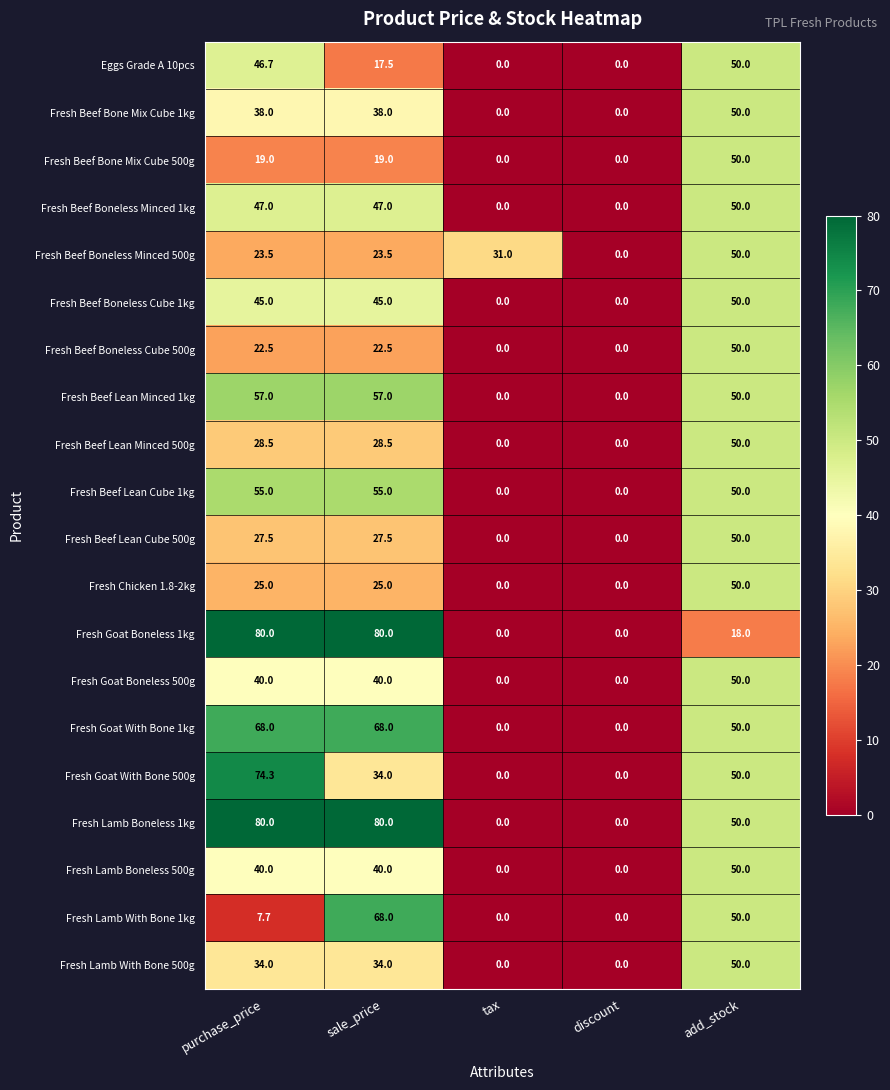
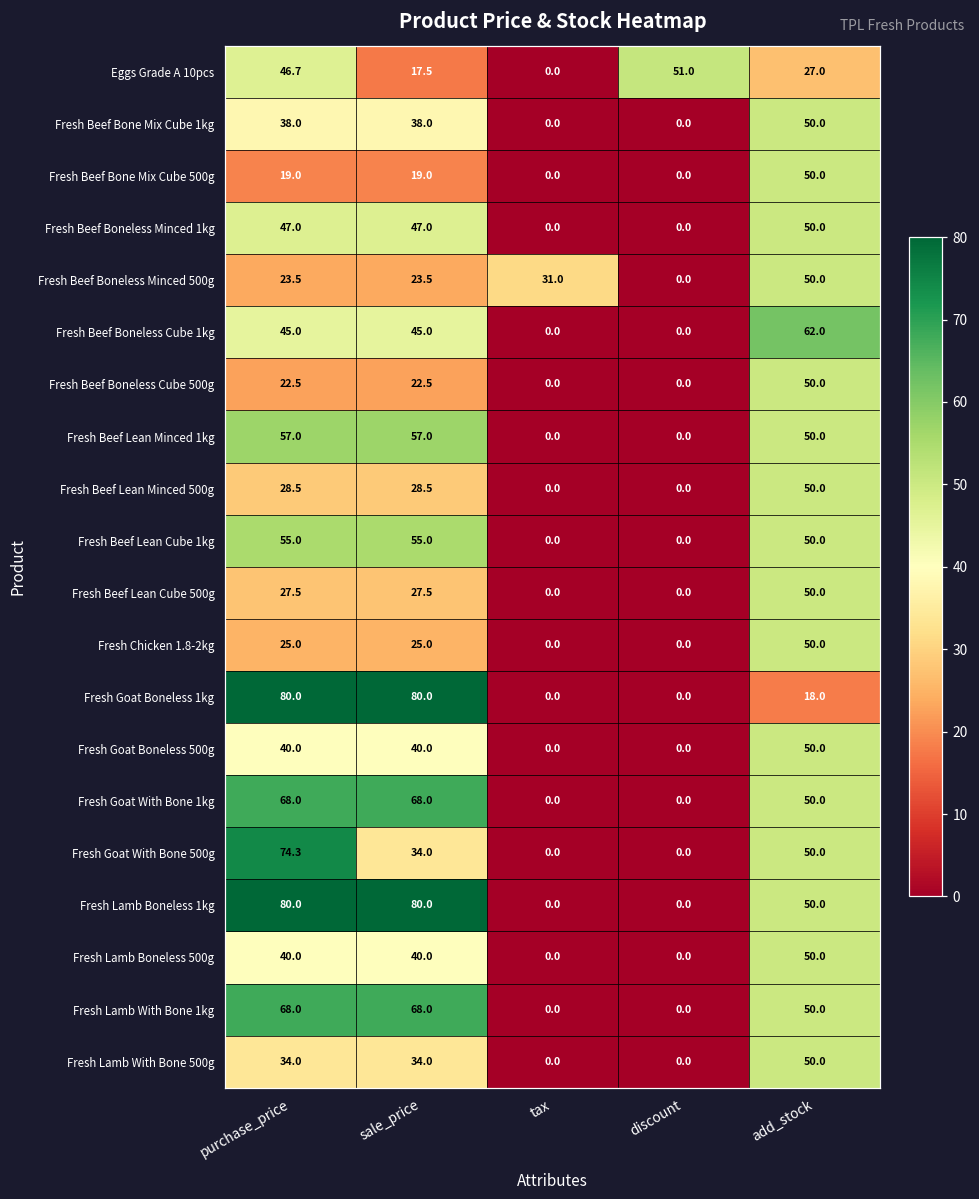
Eggs Grade A 10pcs, discount: 0.0 -> 51.0
Eggs Grade A 10pcs, add_stock: 50.0 -> 27.0
Fresh Beef Boneless Cube 1kg, add_stock: 50.0 -> 62.0
Fresh Lamb With Bone 1kg, purchase_price: 7.7 -> 68.0
